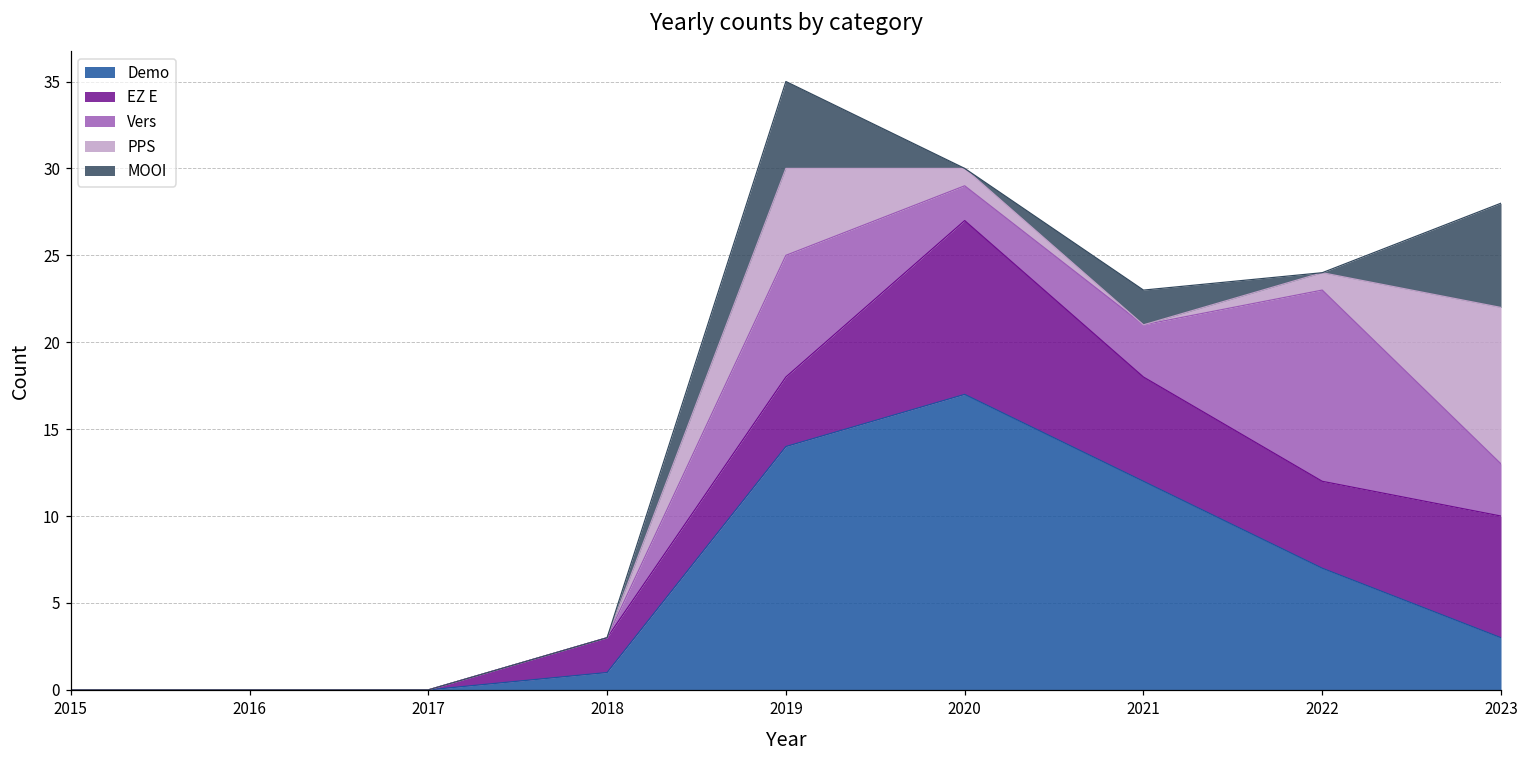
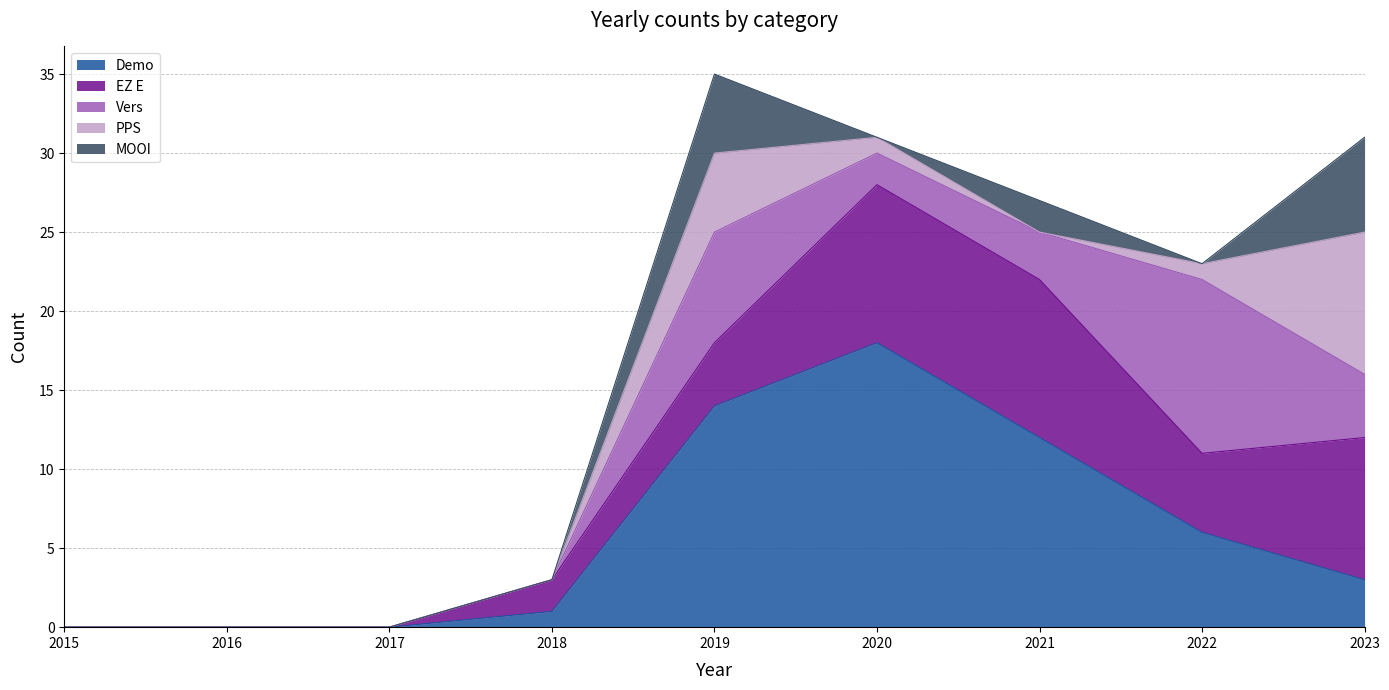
Demo, 2020: 17 -> 18
EZ E, 2021: 6 -> 10
Demo, 2022: 7 -> 6
EZ E, 2023: 7 -> 9
Vers, 2023: 3 -> 4
